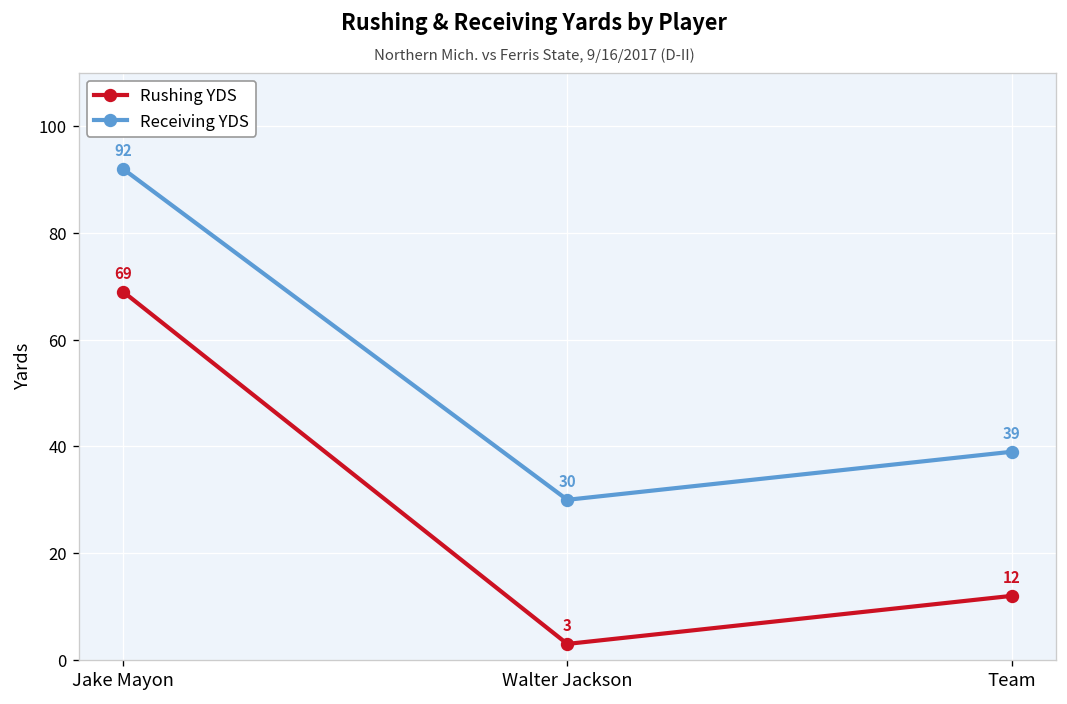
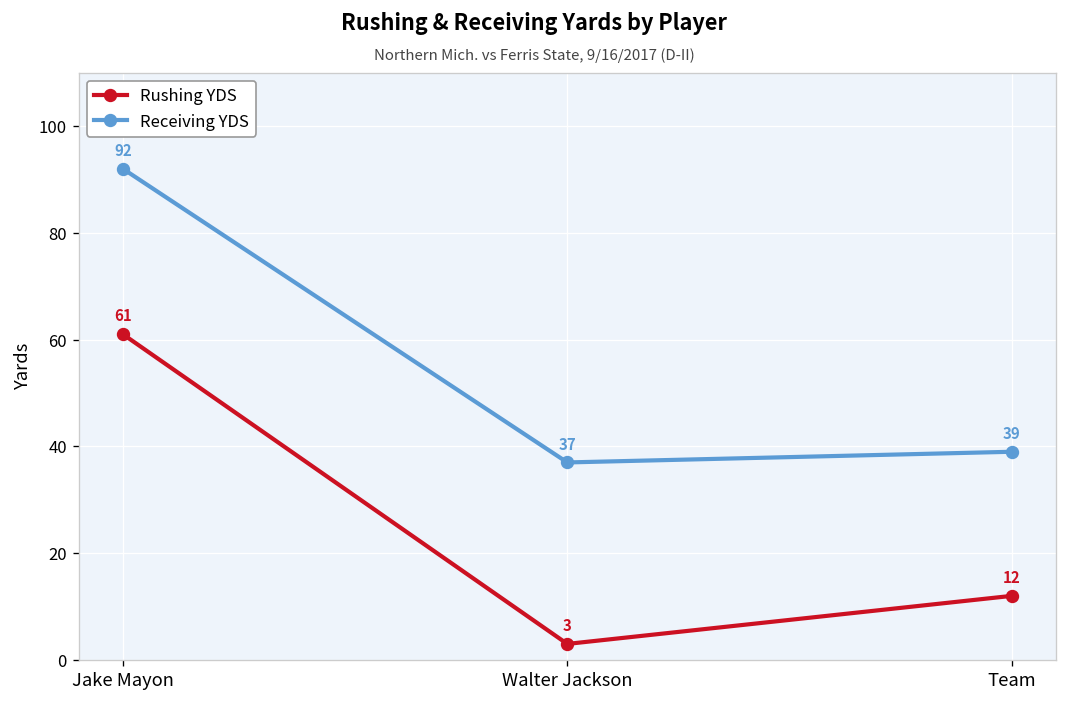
Rushing YDS, Jake Mayon: 69 -> 61
Receiving YDS, Walter Jackson: 30 -> 37
